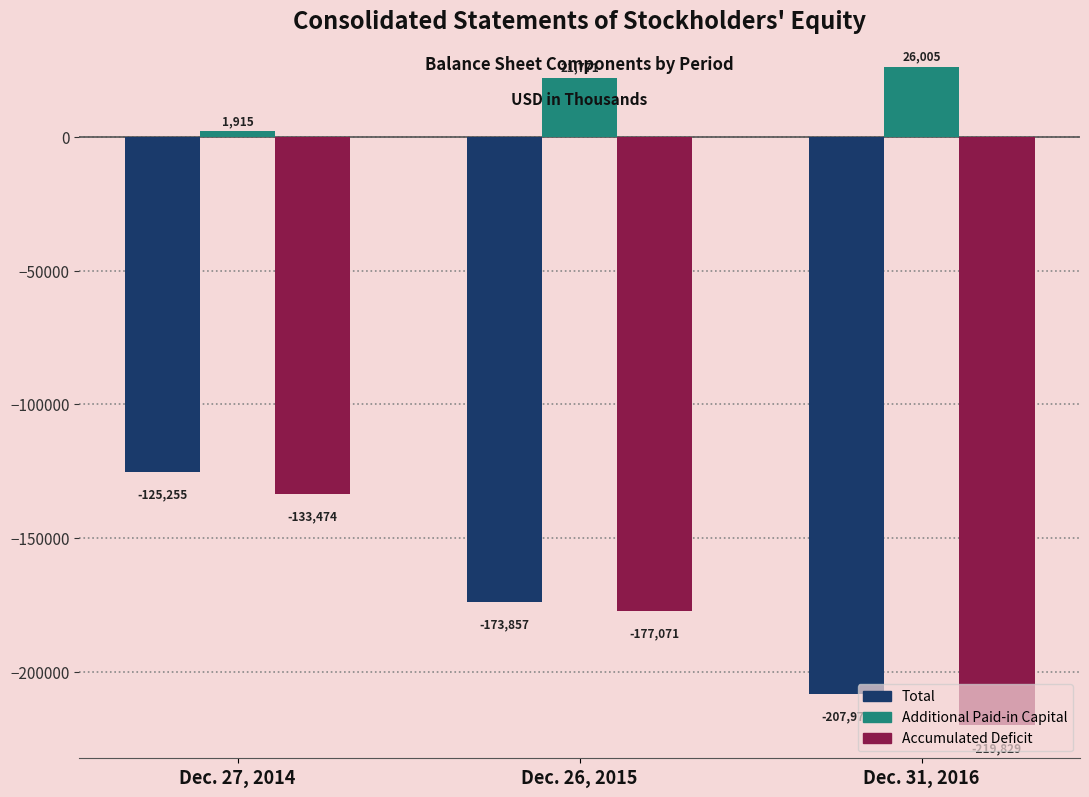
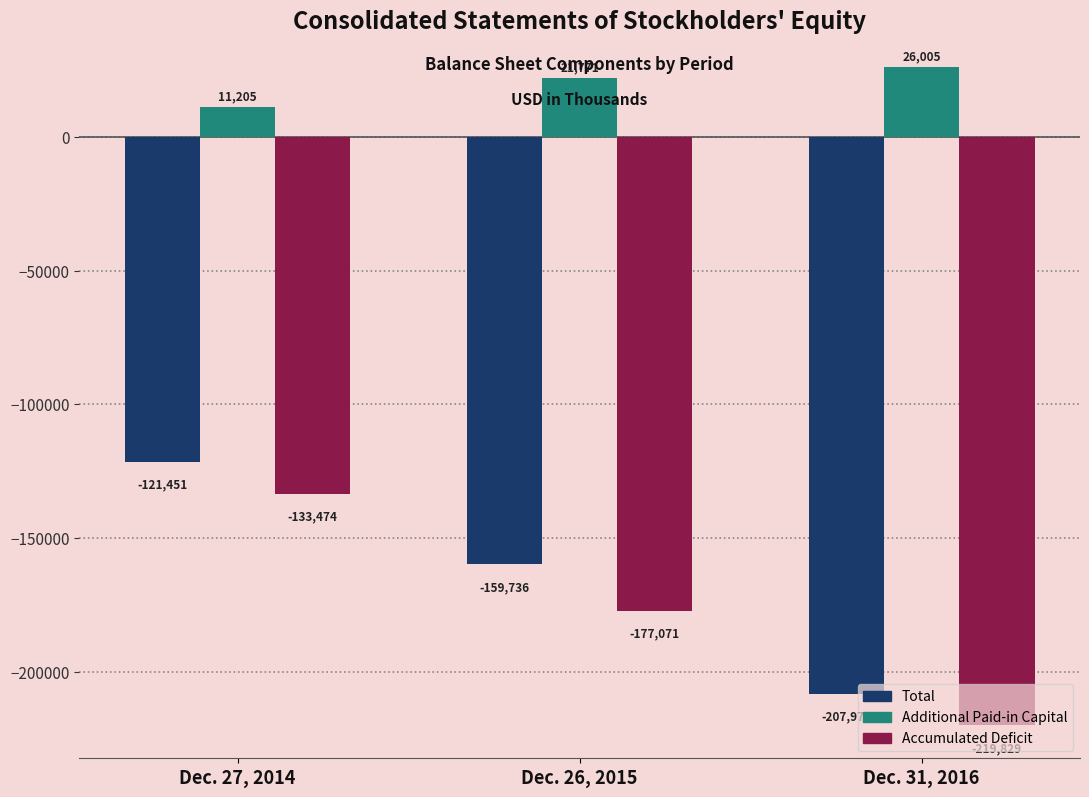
Total, Dec. 27, 2014: -125,255 -> -121,451
Additional Paid-in Capital, Dec. 27, 2014: 1,915 -> 11,205
Total, Dec. 26, 2015: -173,857 -> -159,736
